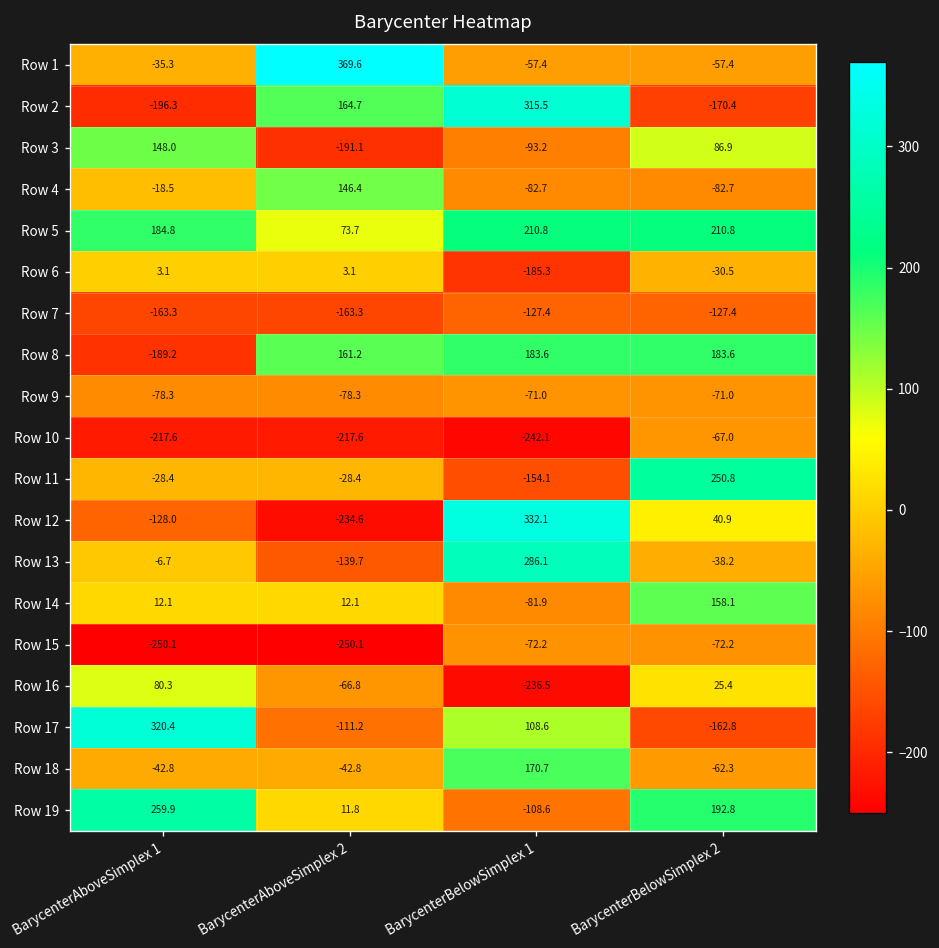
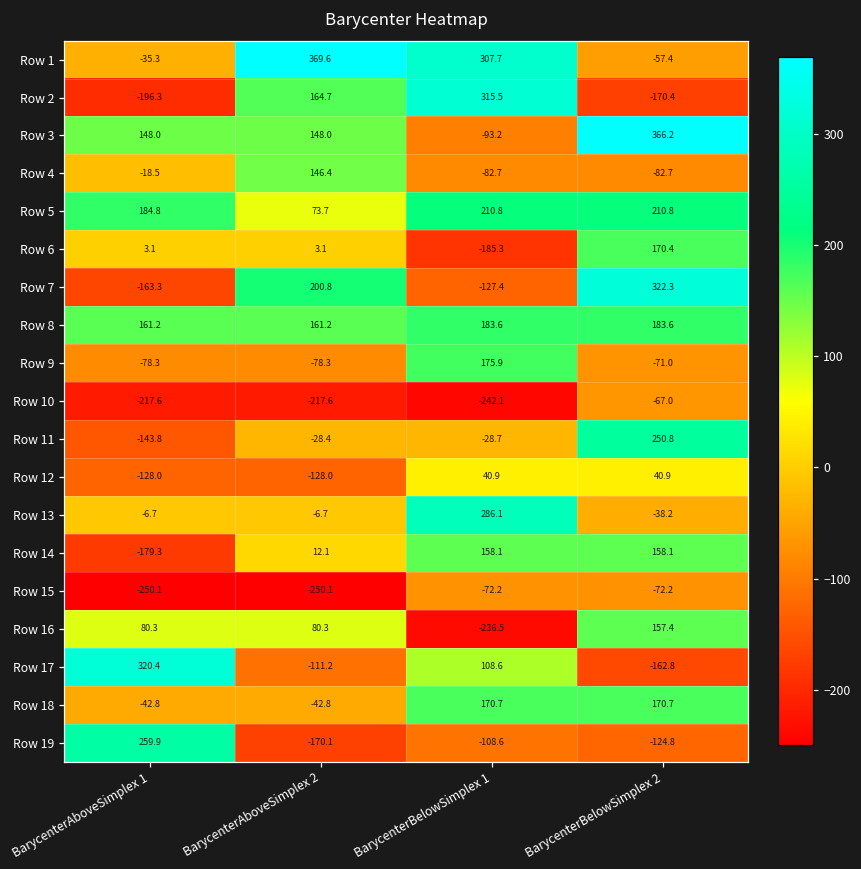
Row 1, BarycenterBelowSimplex 1: -57.4 -> 307.7
Row 3, BarycenterAboveSimplex 2: -191.1 -> 148.0
Row 3, BarycenterBelowSimplex 2: 86.9 -> 366.2
Row 6, BarycenterBelowSimplex 2: -30.5 -> 170.4
Row 7, BarycenterAboveSimplex 2: -163.3 -> 200.8
Row 7, BarycenterBelowSimplex 2: -127.4 -> 322.3
Row 8, BarycenterAboveSimplex 1: -189.2 -> 161.2
Row 9, BarycenterBelowSimplex 1: -71.0 -> 175.9
Row 11, BarycenterAboveSimplex 1: -28.4 -> -143.8
Row 11, BarycenterBelowSimplex 1: -154.1 -> -28.7
Row 12, BarycenterAboveSimplex 2: -234.6 -> -128.0
Row 12, BarycenterBelowSimplex 1: 332.1 -> 40.9
Row 13, BarycenterAboveSimplex 2: -139.7 -> -6.7
Row 14, BarycenterAboveSimplex 1: 12.1 -> -179.3
Row 14, BarycenterBelowSimplex 1: -81.9 -> 158.1
Row 16, BarycenterAboveSimplex 2: -66.8 -> 80.3
Row 16, BarycenterBelowSimplex 2: 25.4 -> 157.4
Row 18, BarycenterBelowSimplex 2: -62.3 -> 170.7
Row 19, BarycenterAboveSimplex 2: 11.8 -> -170.1
Row 19, BarycenterBelowSimplex 2: 192.8 -> -124.8
